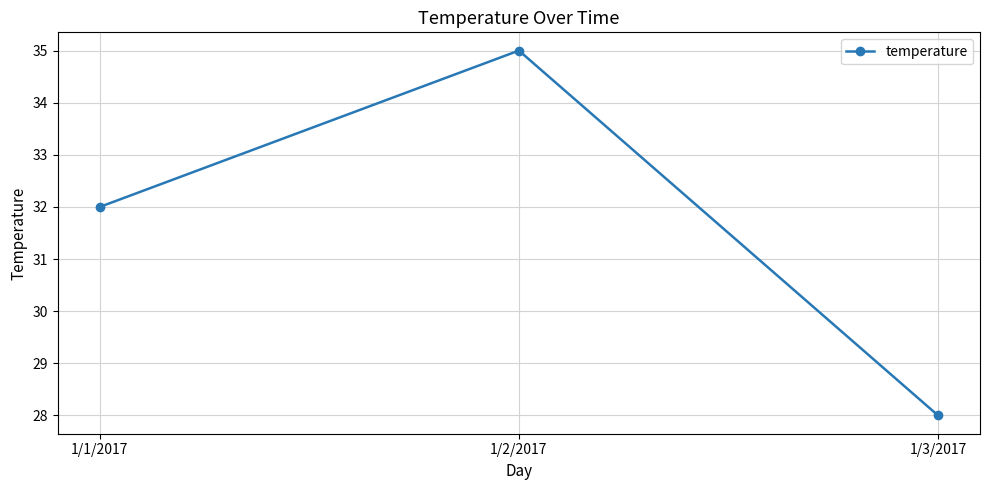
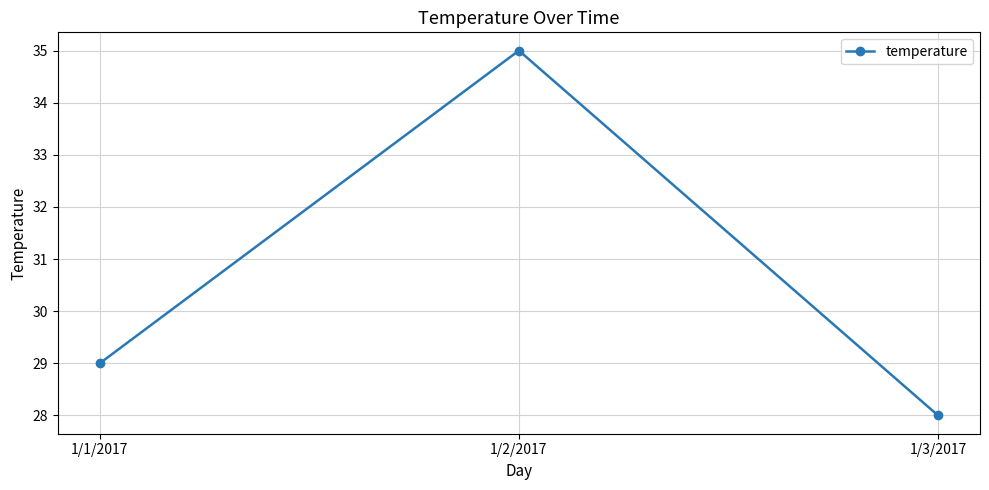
1/1/2017: 32 -> 29
